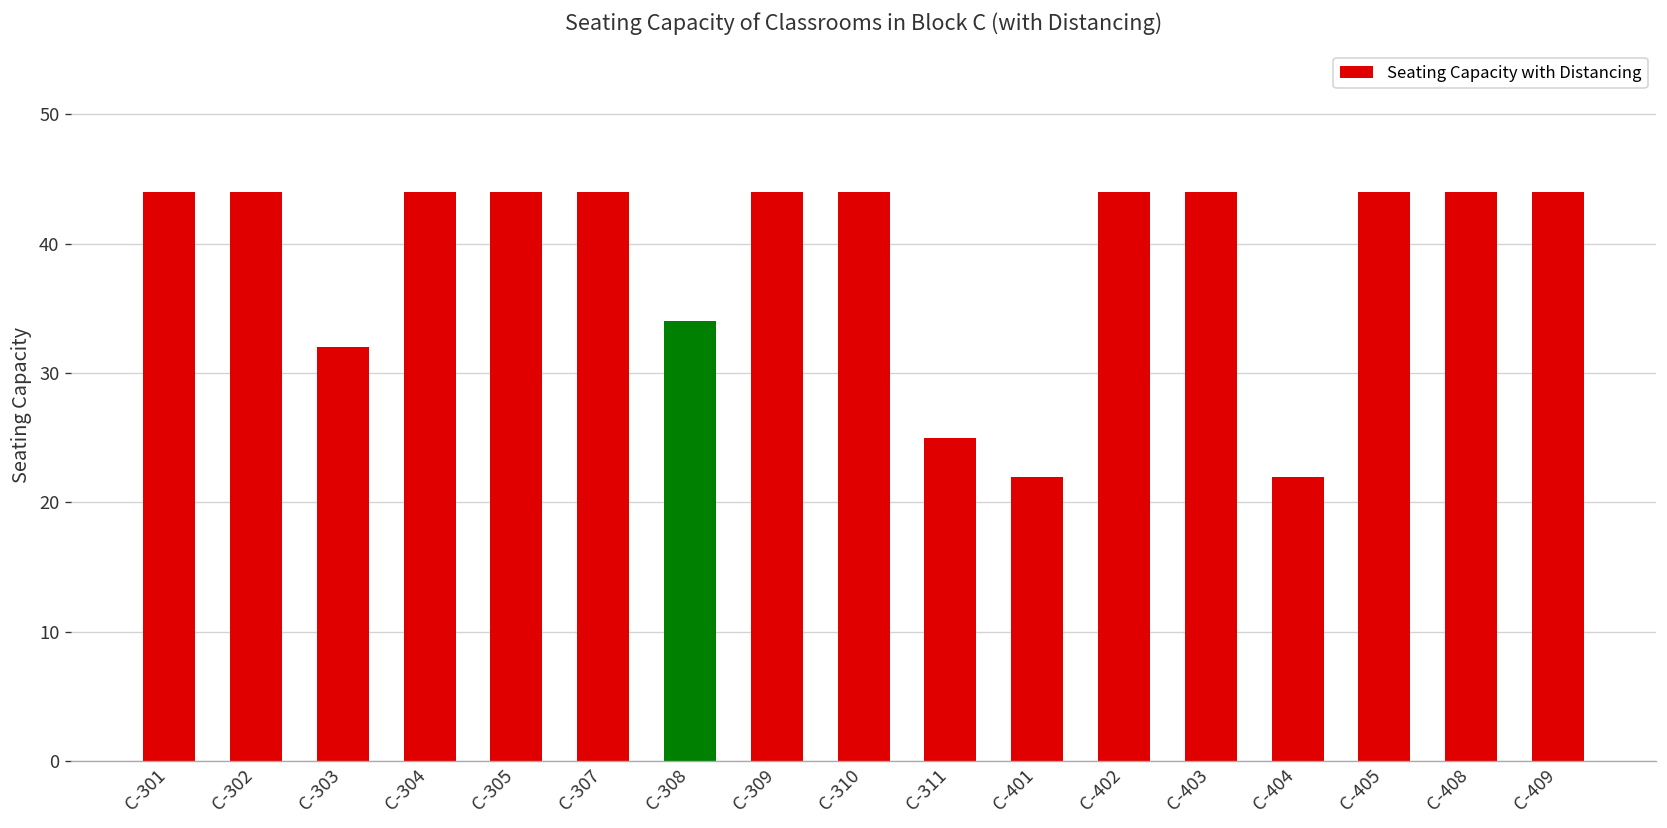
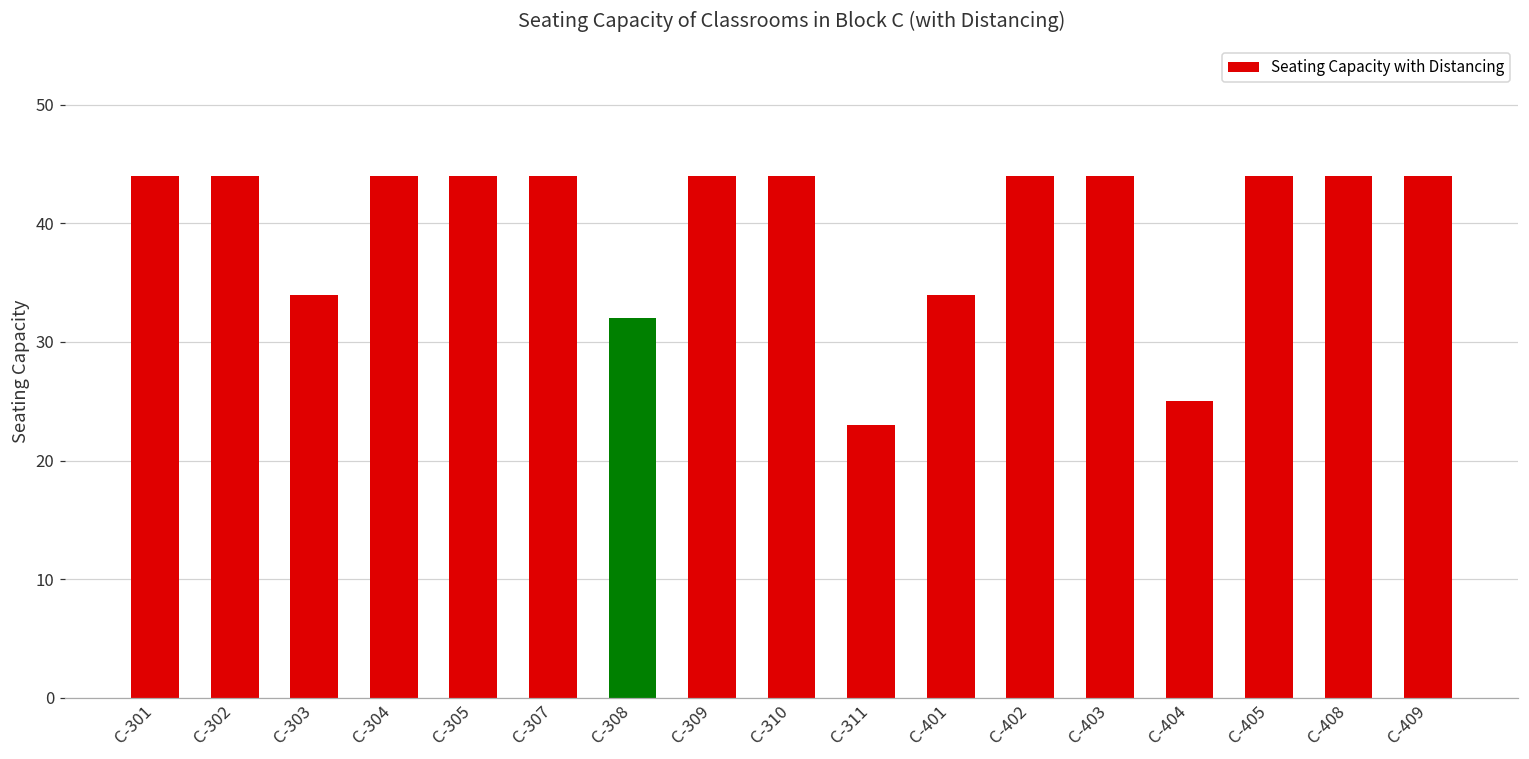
C-303: 32 -> 34
C-308: 34 -> 32
C-311: 25 -> 23
C-401: 22 -> 34
C-404: 22 -> 25
